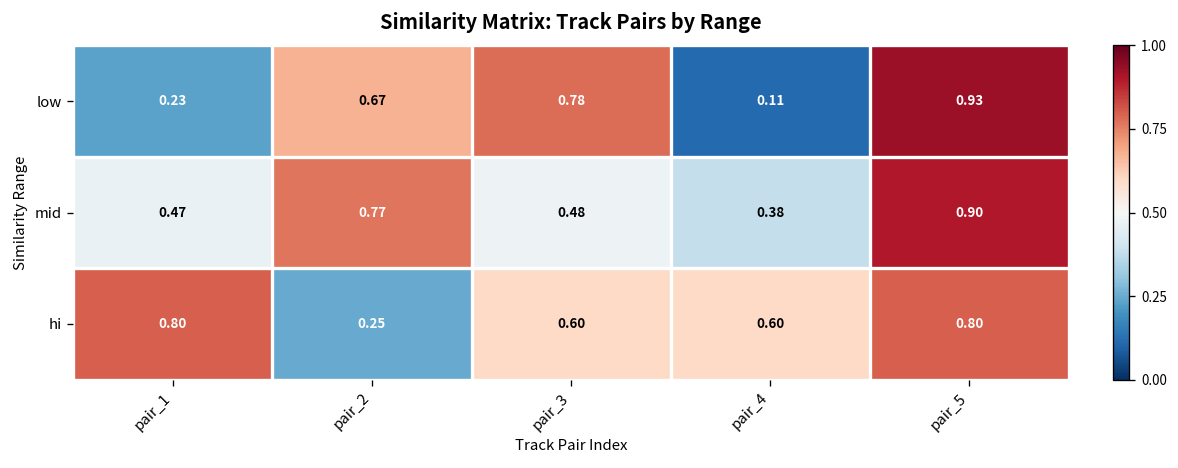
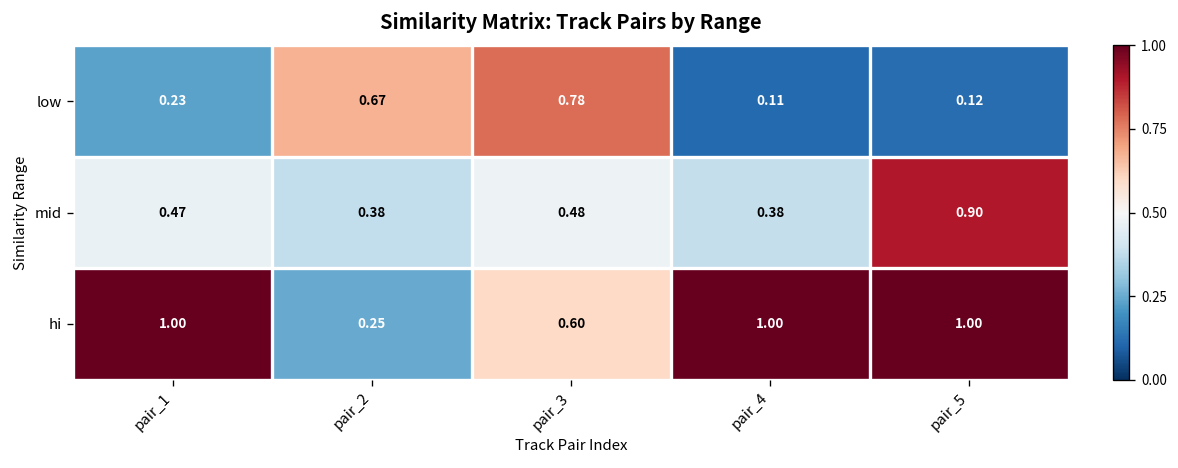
low, pair_5: 0.93 -> 0.12
mid, pair_2: 0.77 -> 0.38
hi, pair_1: 0.80 -> 1.00
hi, pair_4: 0.60 -> 1.00
hi, pair_5: 0.80 -> 1.00
